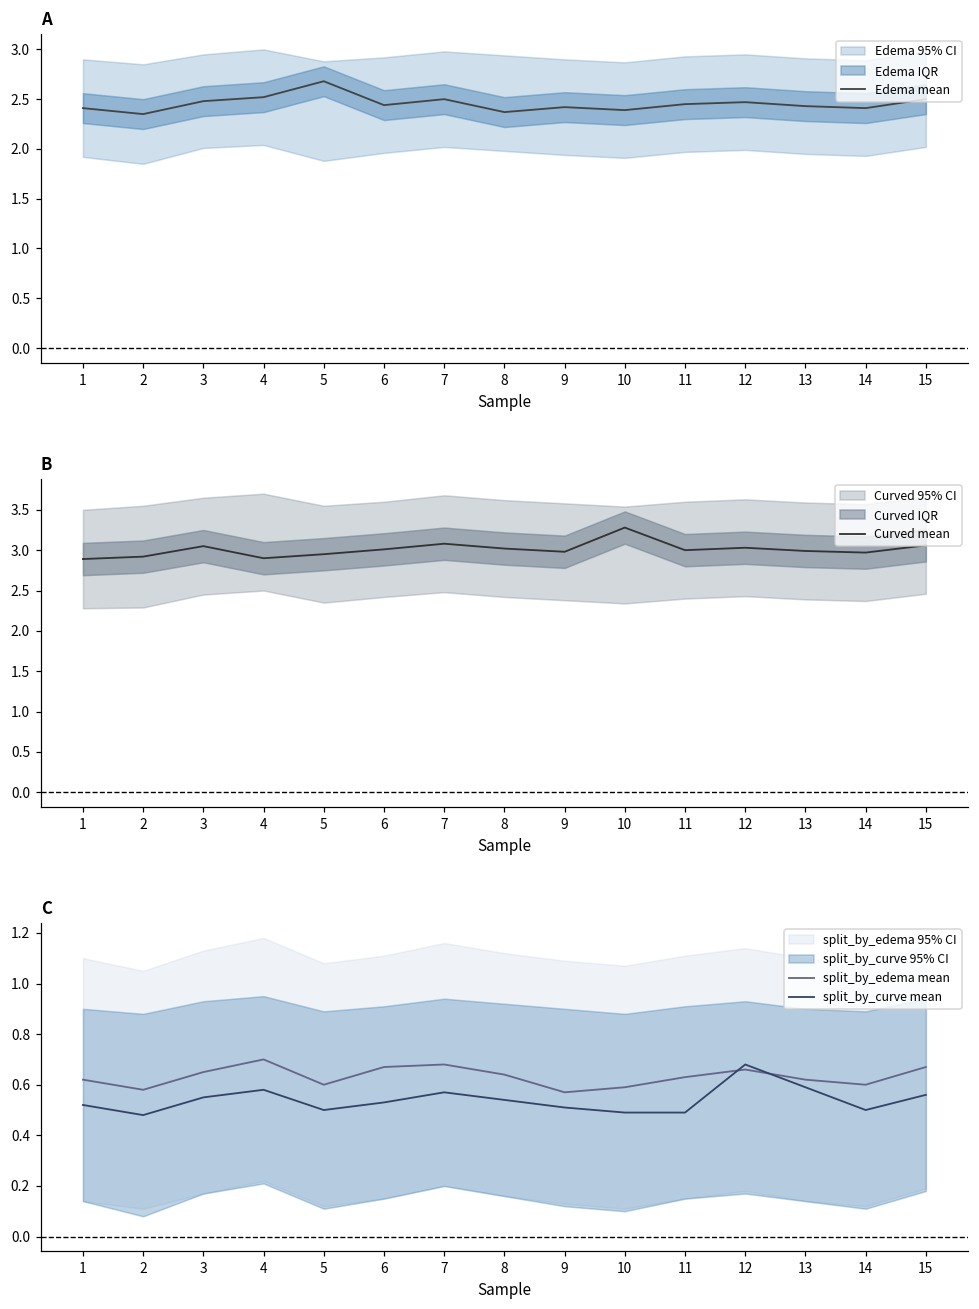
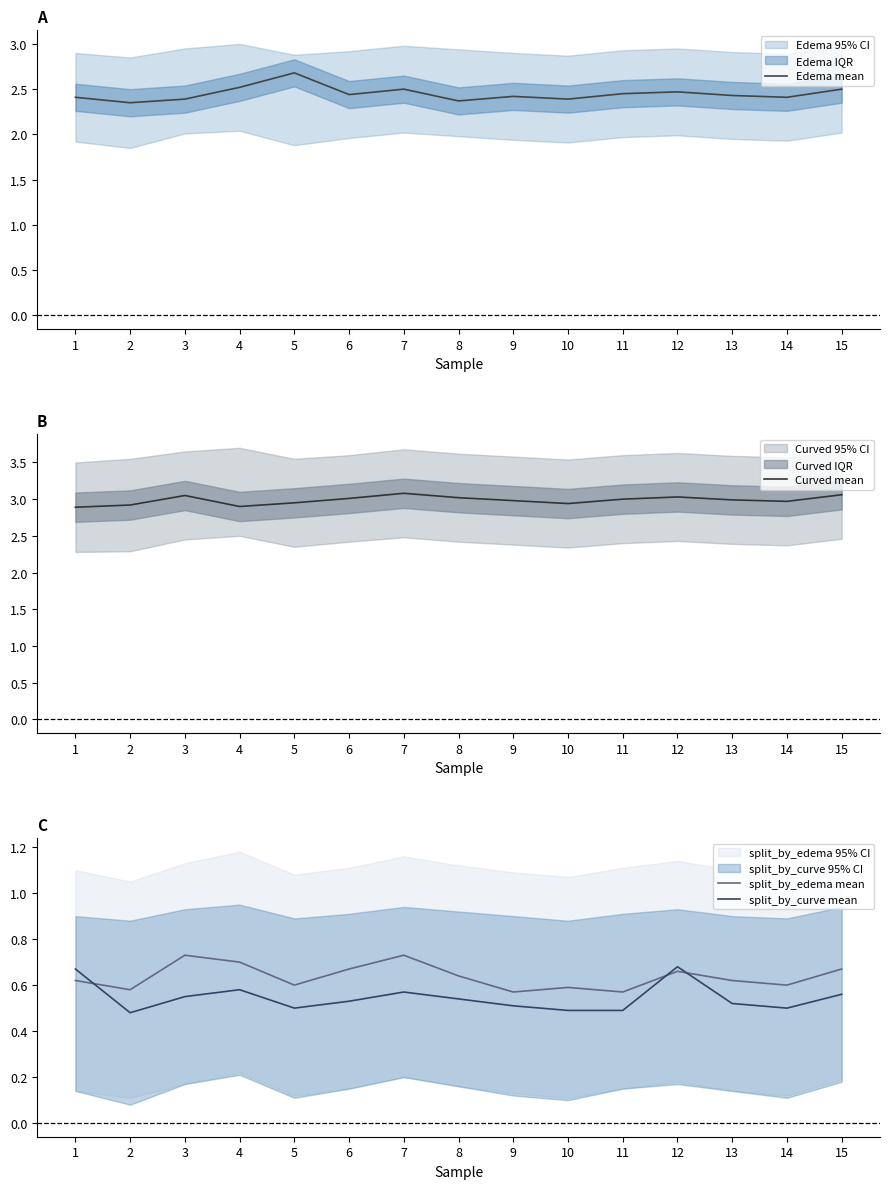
A, Edema mean, 3: 2.5 -> 2.4
B, Curved mean, 10: 3.3 -> 2.9
C, split_by_curve mean, 1: 0.52 -> 0.67
C, split_by_edema mean, 3: 0.65 -> 0.73
C, split_by_edema mean, 7: 0.68 -> 0.73
C, split_by_edema mean, 11: 0.63 -> 0.57
C, split_by_curve mean, 13: 0.59 -> 0.52
